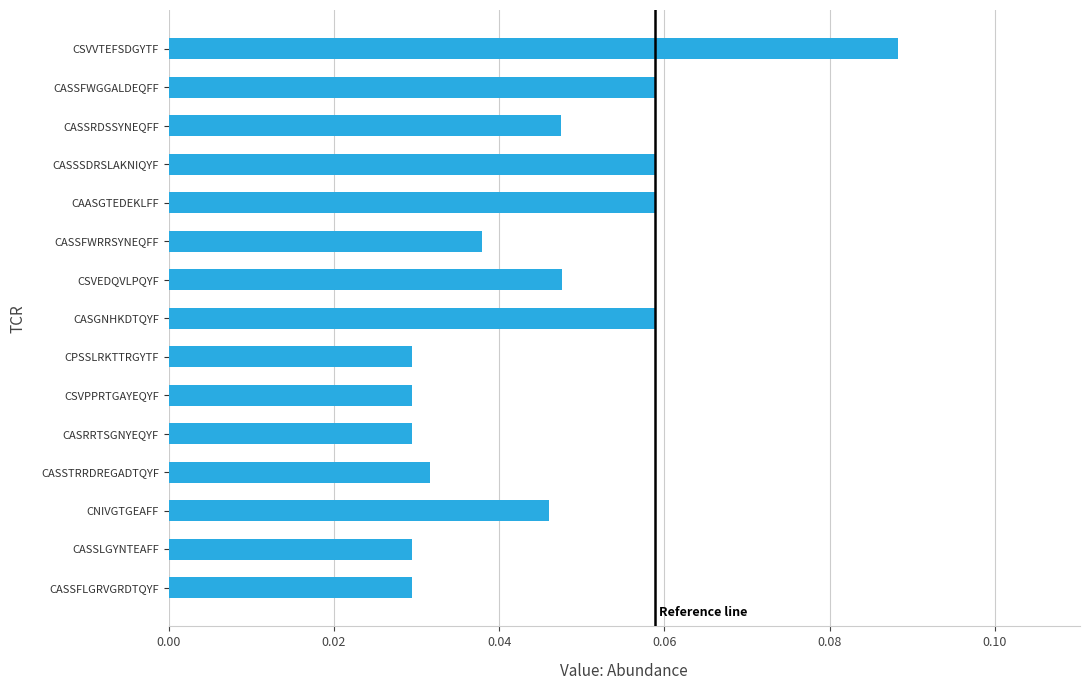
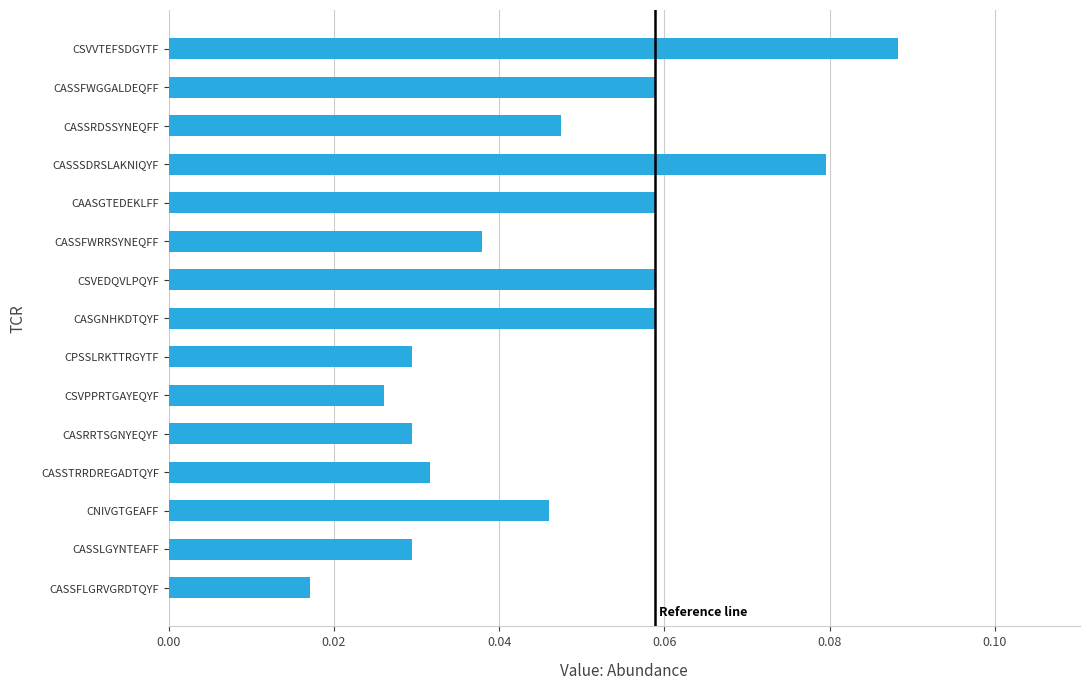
CASSSDRSLAKNIQYF: 0.059 -> 0.080
CSVEDQVLPQYF: 0.048 -> 0.059
CSVPPRTGAYEQYF: 0.029 -> 0.026
CASSFLGRVGRDTQYF: 0.029 -> 0.017
